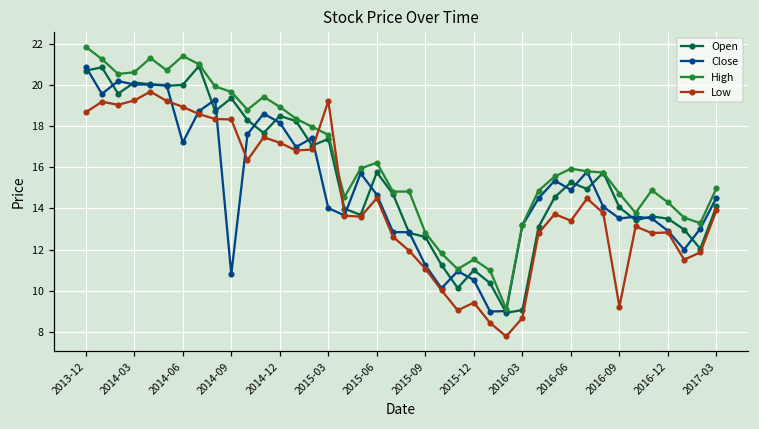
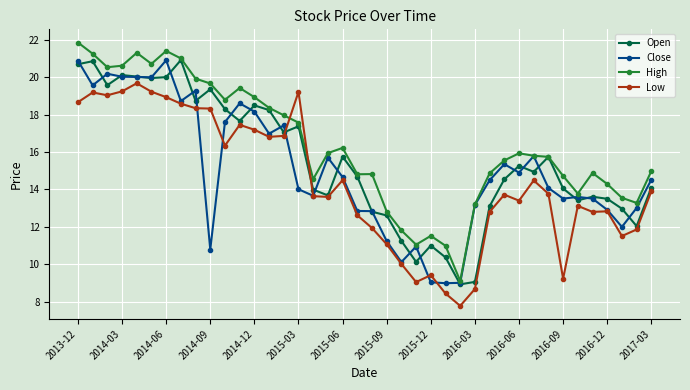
Close, 2014-06: 17.2 -> 20.9
Close, 2015-12: 10.5 -> 9.0
